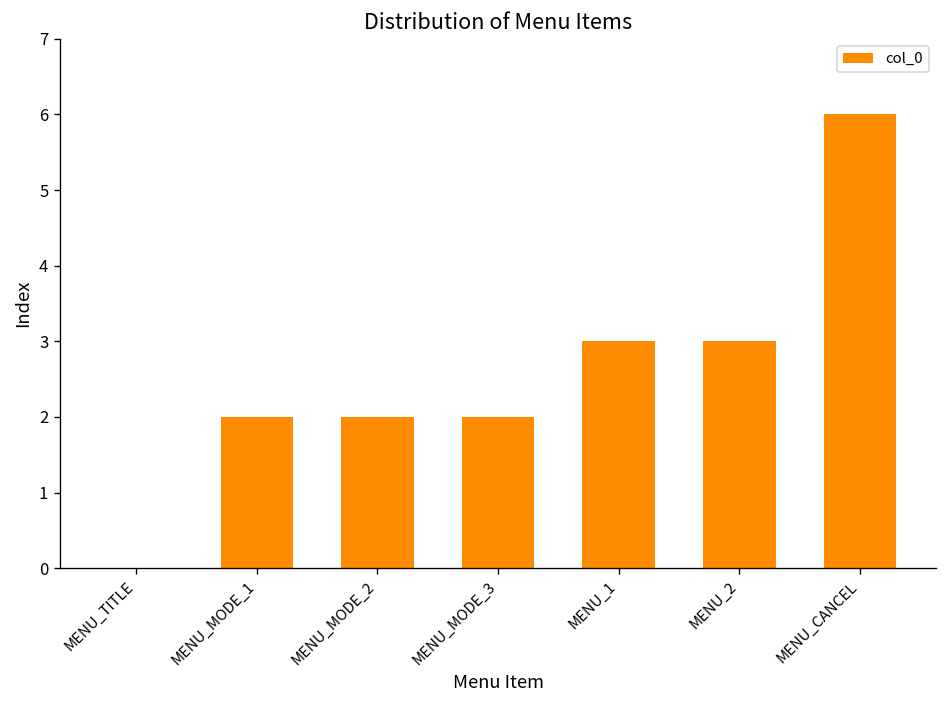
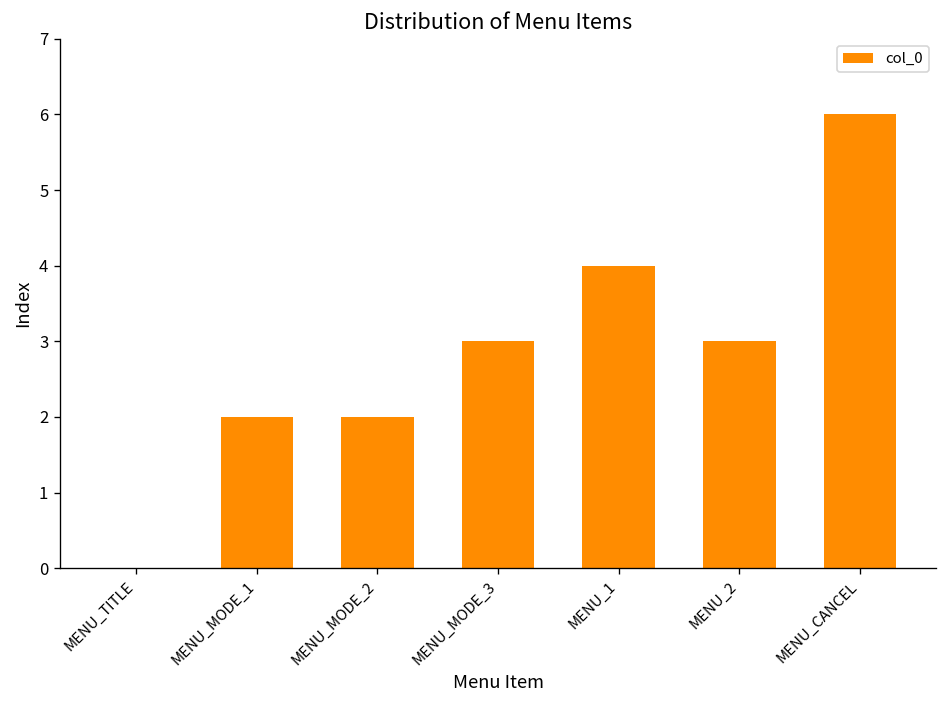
MENU_MODE_3: 2 -> 3
MENU_1: 3 -> 4
